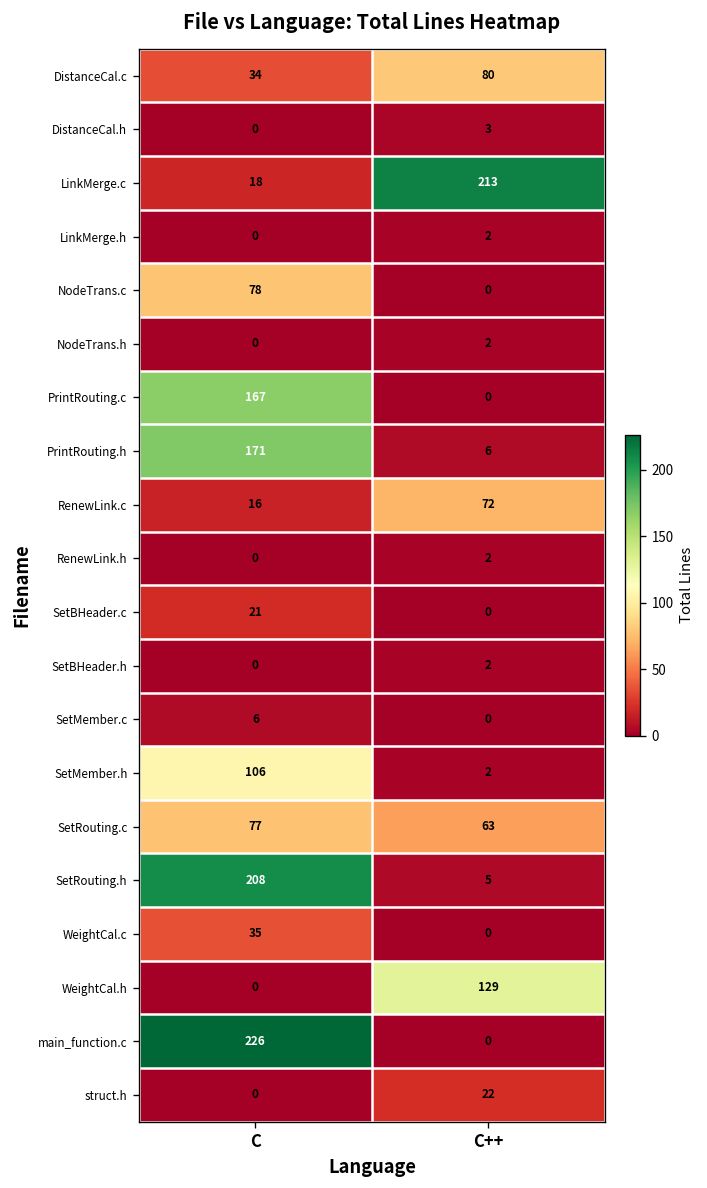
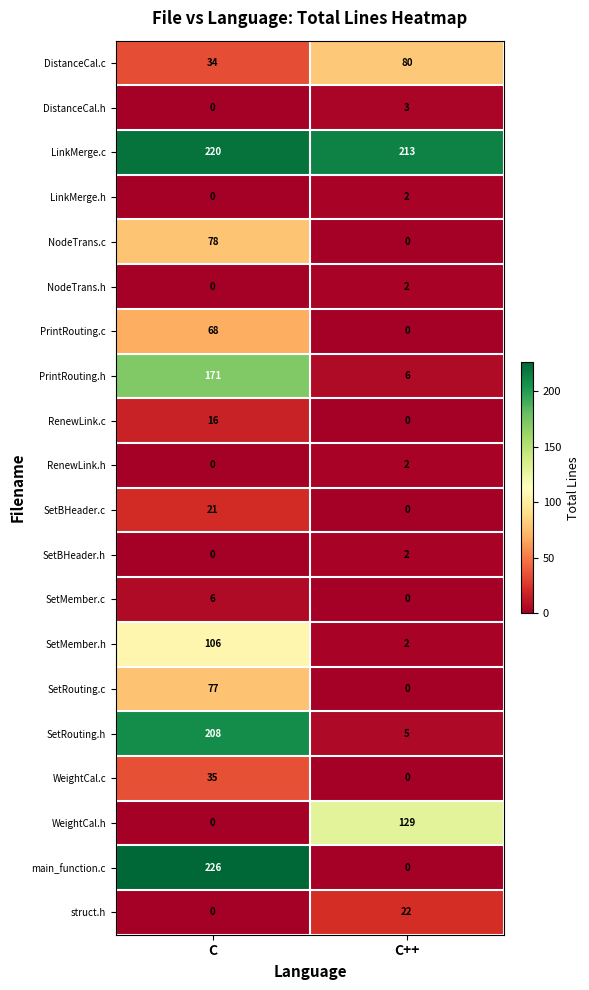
LinkMerge.c, C: 18 -> 220
PrintRouting.c, C: 167 -> 68
RenewLink.c, C++: 72 -> 0
SetRouting.c, C++: 63 -> 0
